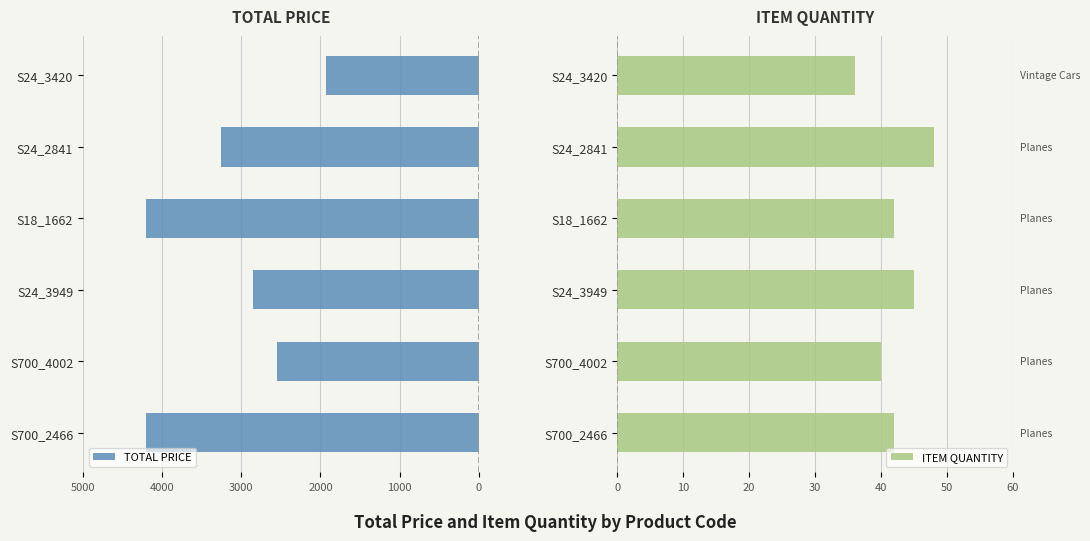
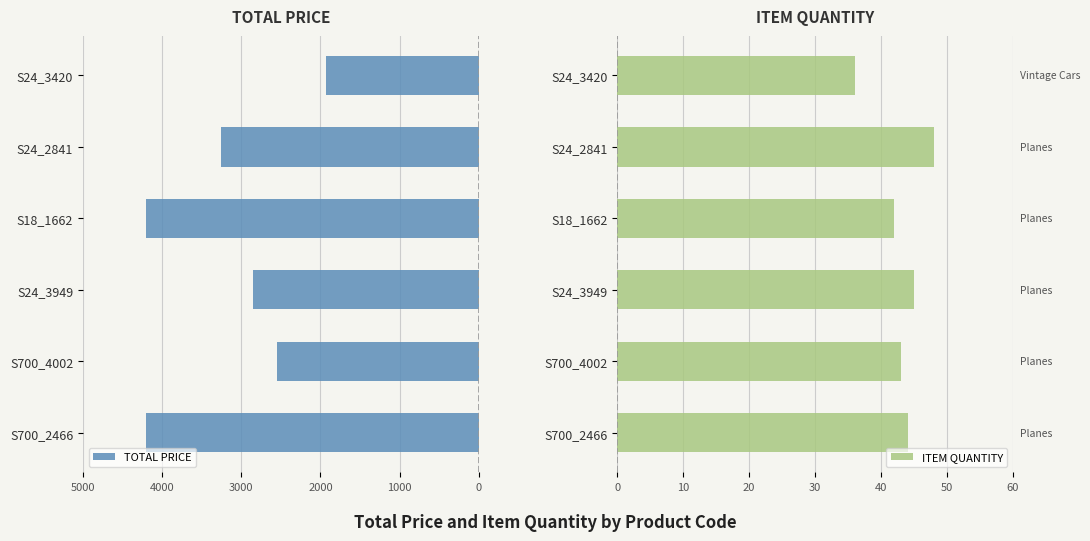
ITEM QUANTITY, S700_4002: 40 -> 43
ITEM QUANTITY, S700_2466: 42 -> 44
